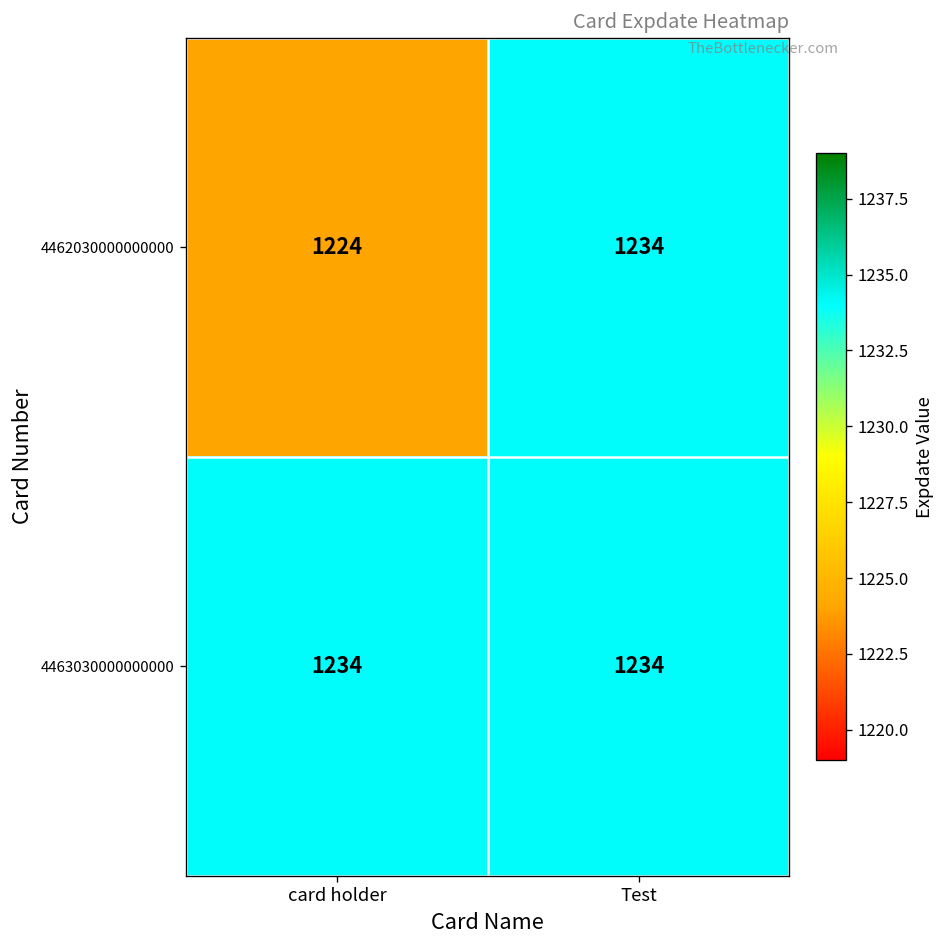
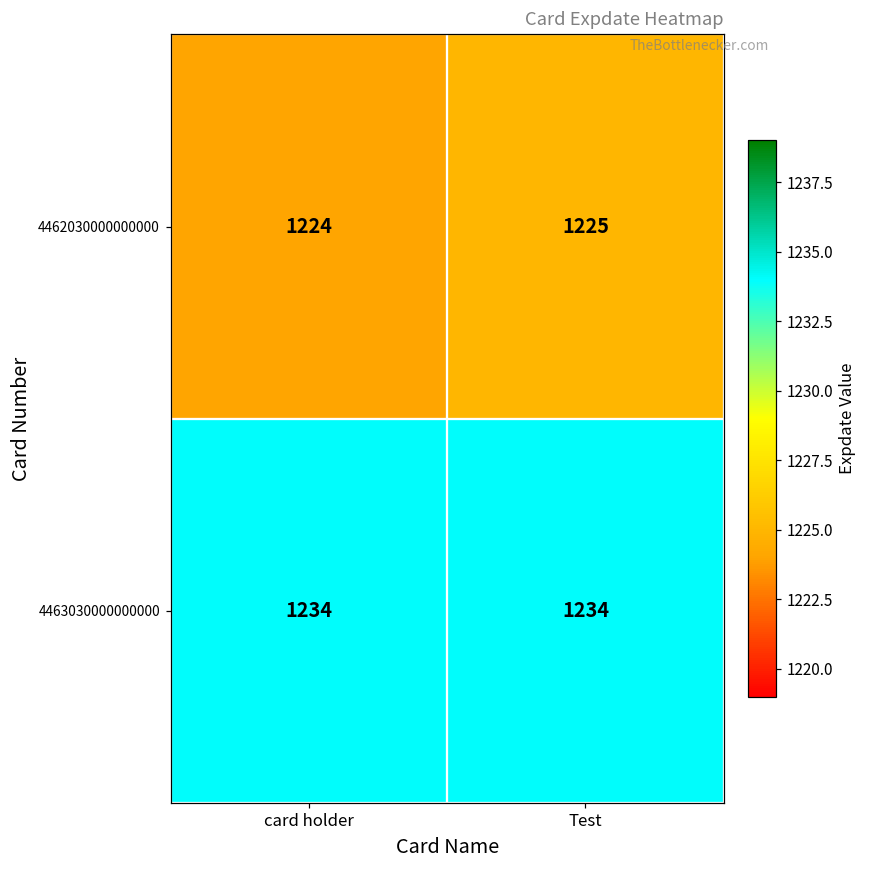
4462030000000000, Test: 1234 -> 1225
